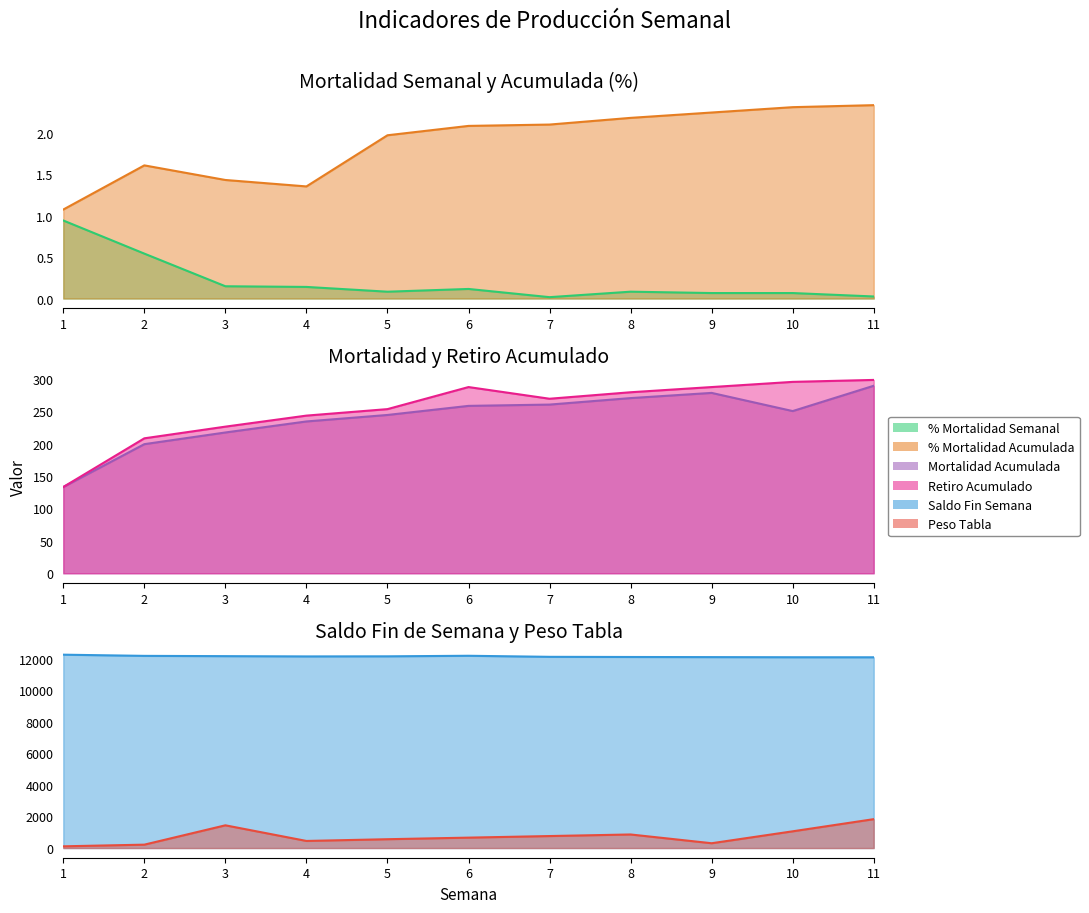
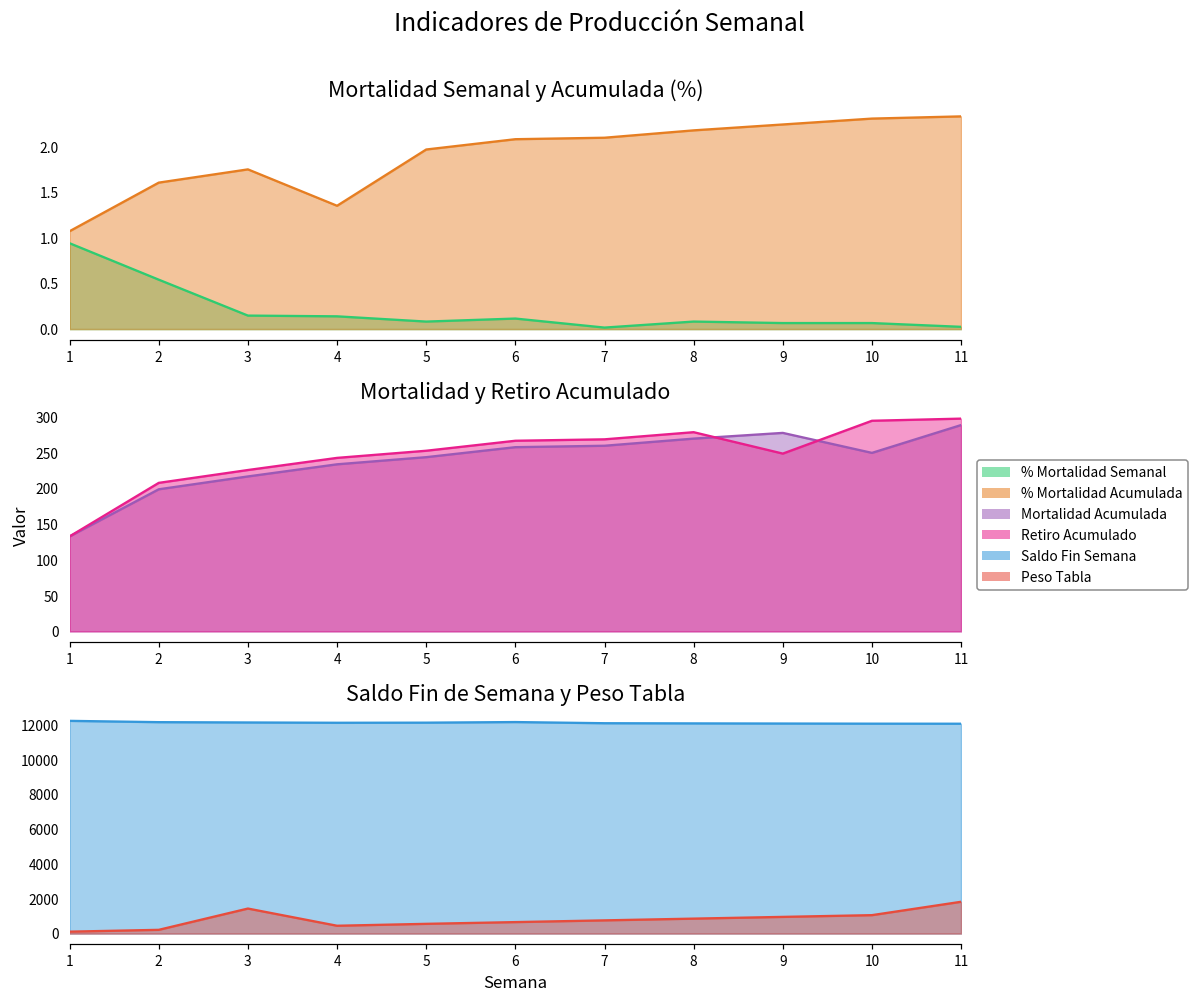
Mortalidad Semanal y Acumulada (%), % Mortalidad Acumulada, 3: 1.4 -> 1.8
Mortalidad y Retiro Acumulado, Retiro Acumulado, 6: 290 -> 270
Mortalidad y Retiro Acumulado, Retiro Acumulado, 9: 290 -> 250
Saldo Fin de Semana y Peso Tabla, Peso Tabla, 9: 300 -> 1000
